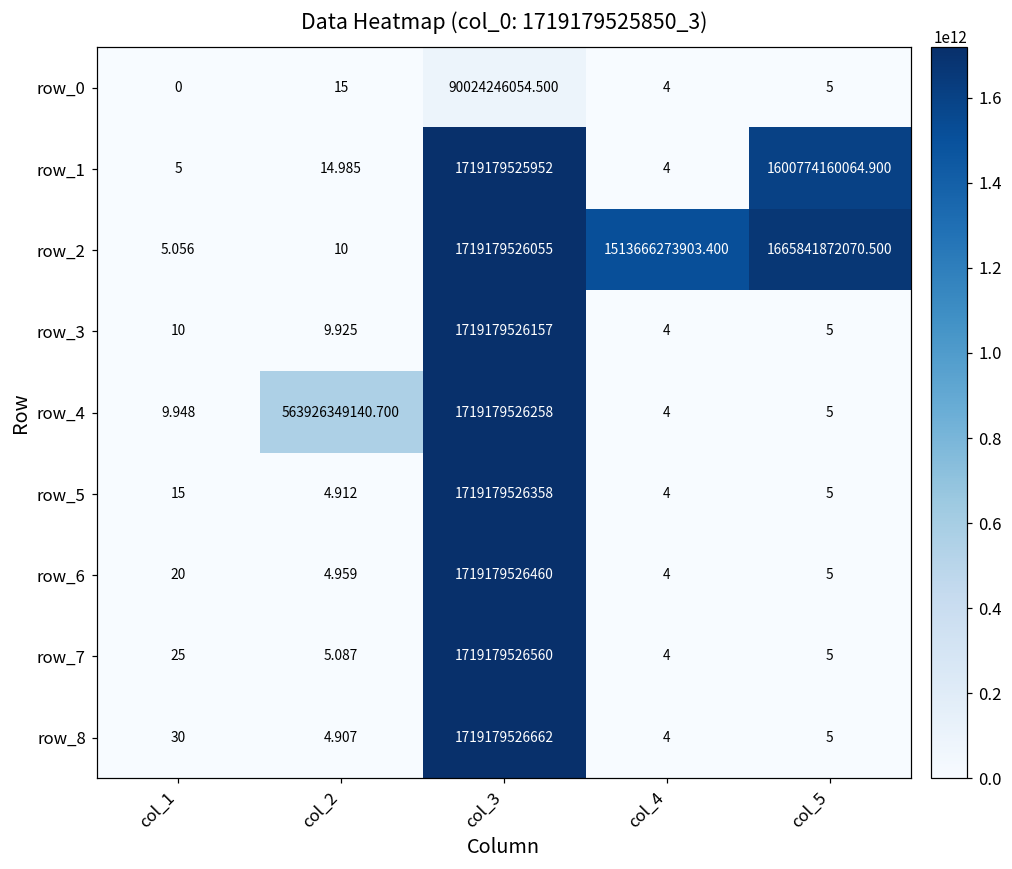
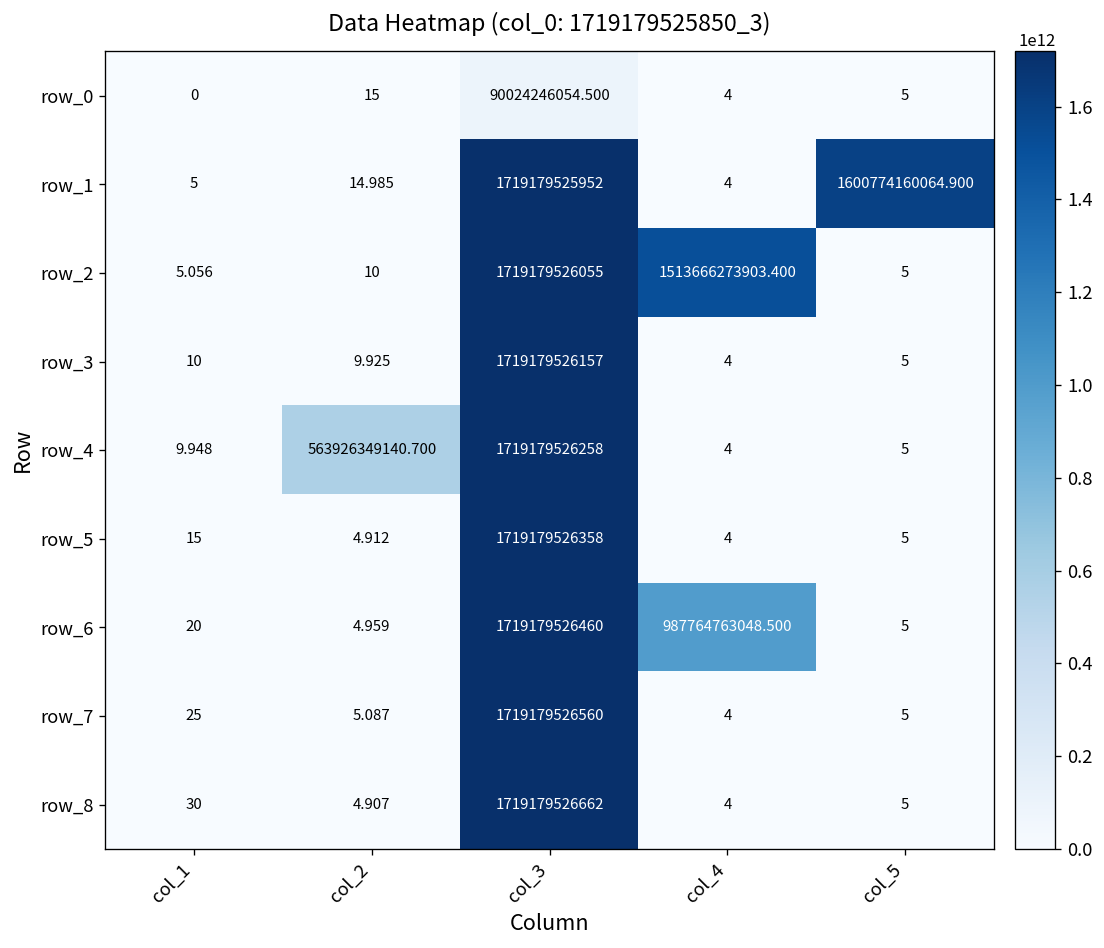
row_2, col_5: 1665841872070.500 -> 5
row_6, col_4: 4 -> 987764763048.500
